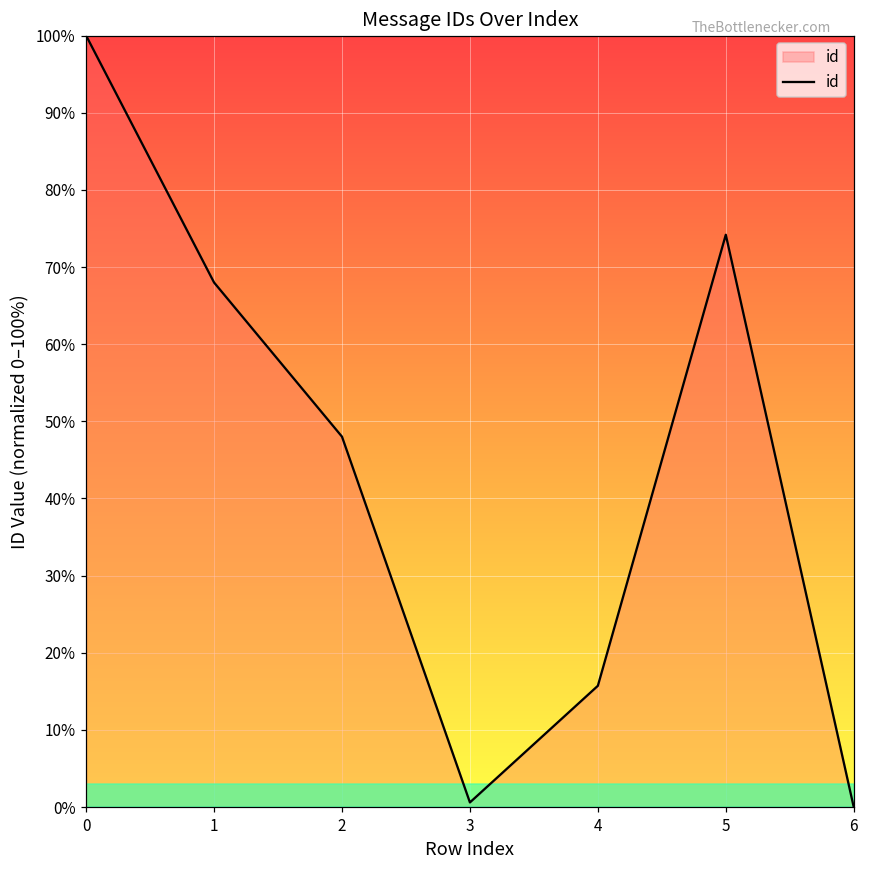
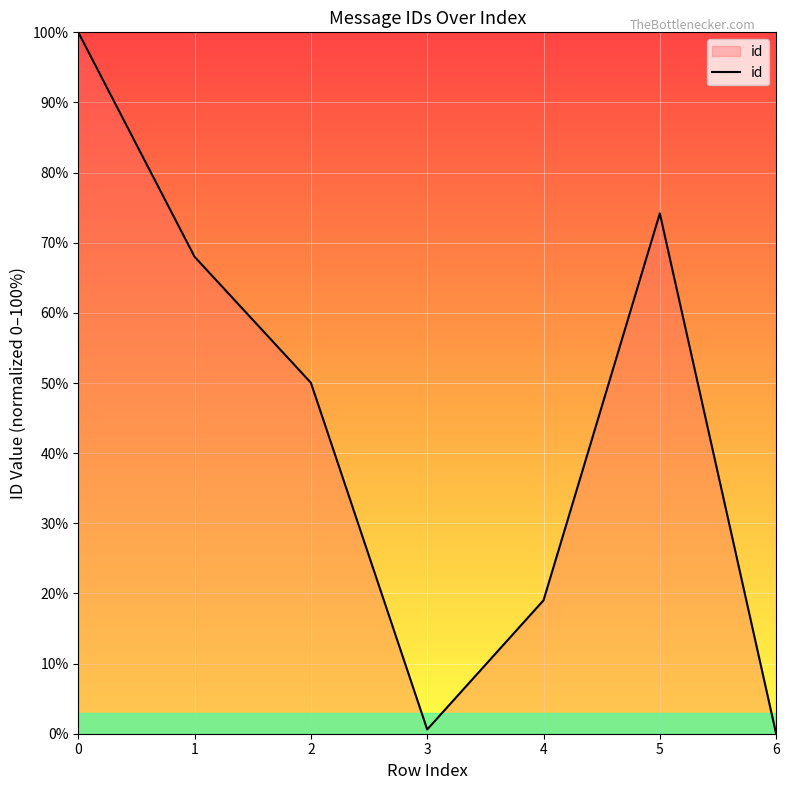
2: 48% -> 50%
4: 16% -> 19%
